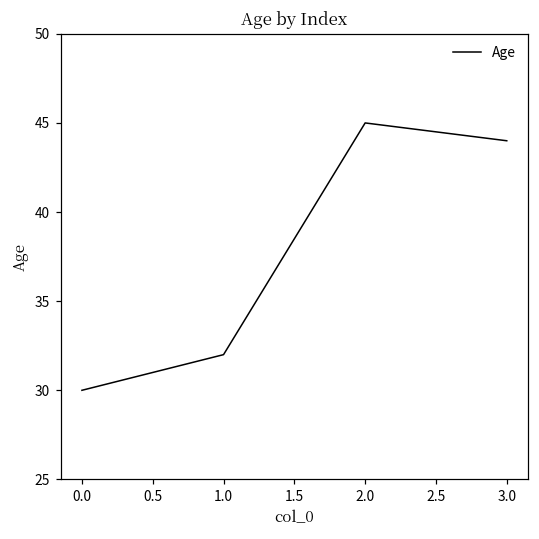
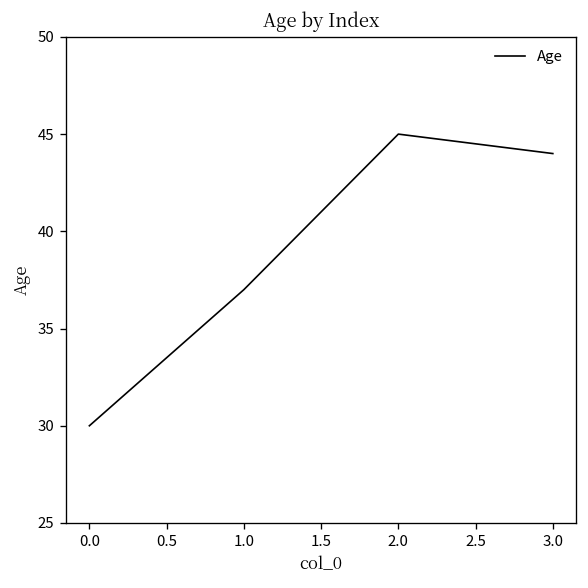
1.0: 32 -> 37
